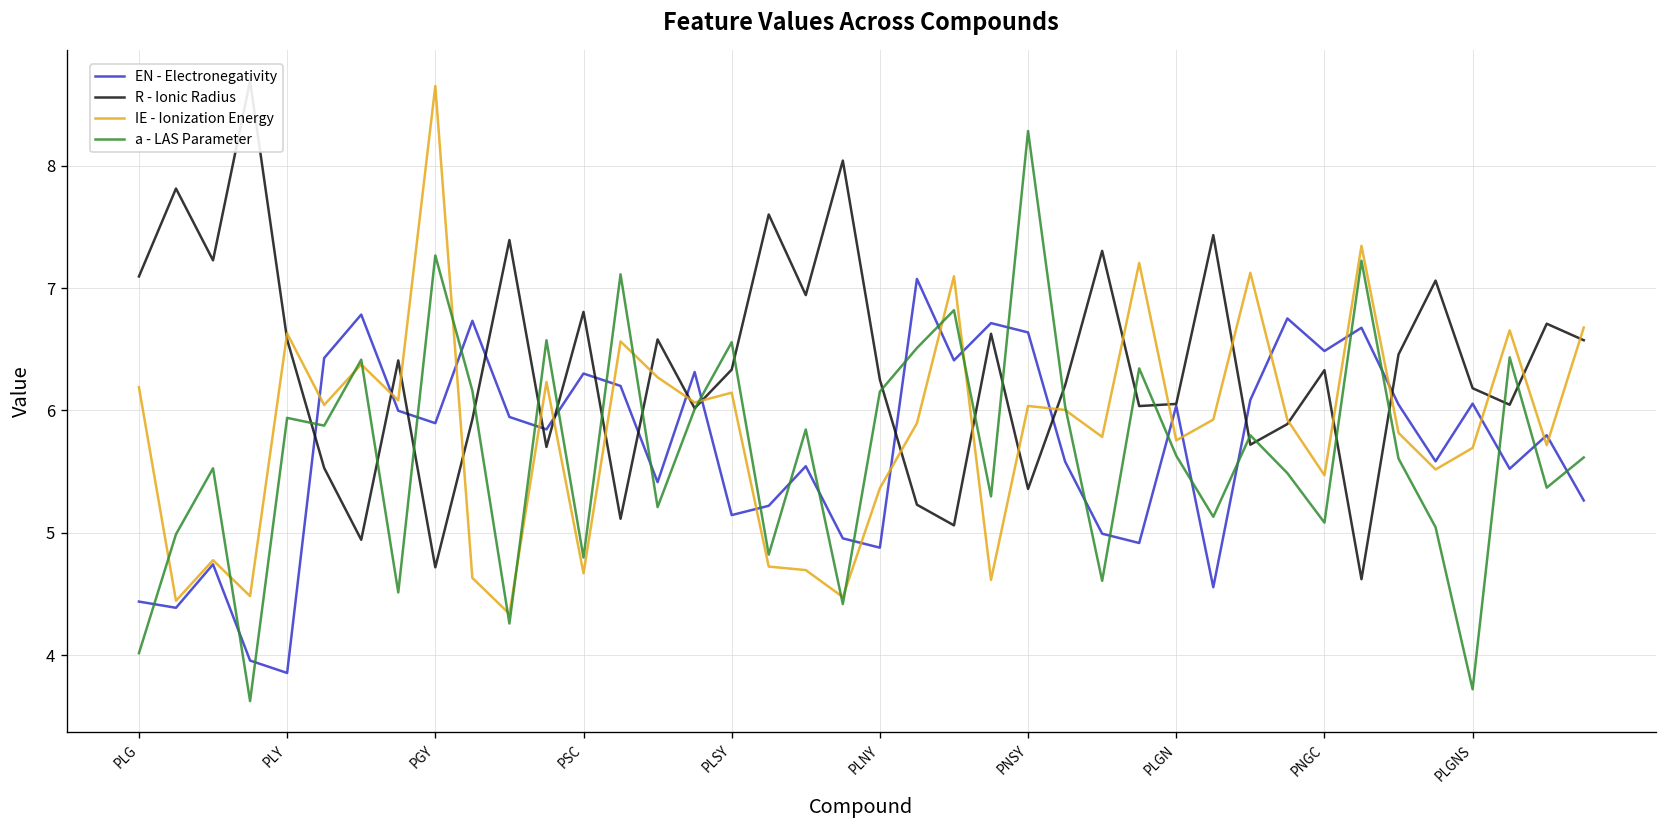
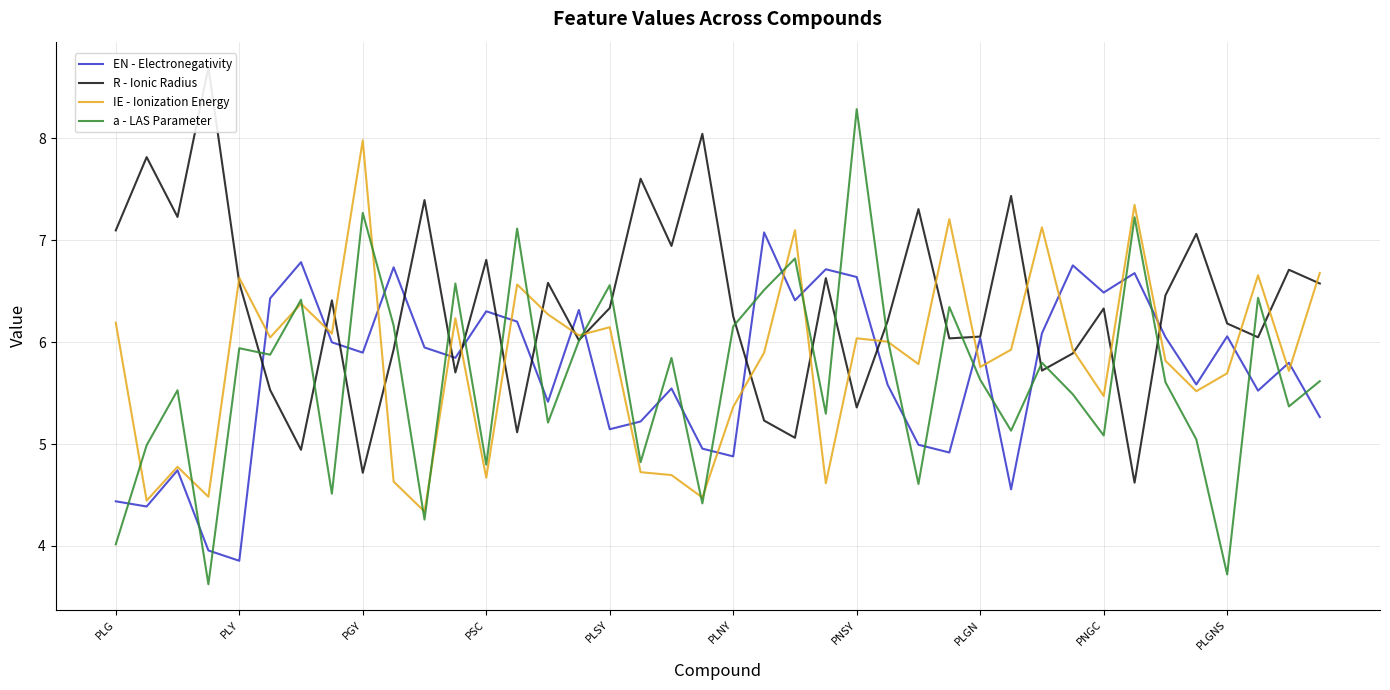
IE - Ionization Energy, PGY: 8.65 -> 7.98
